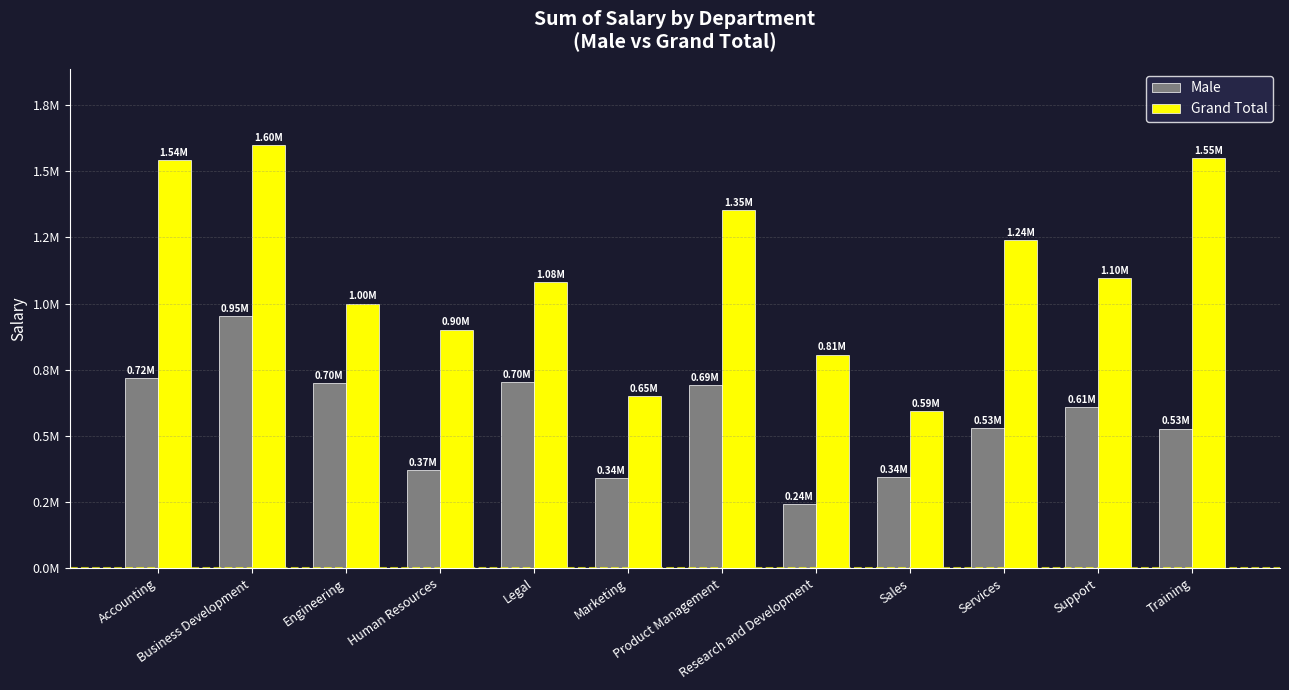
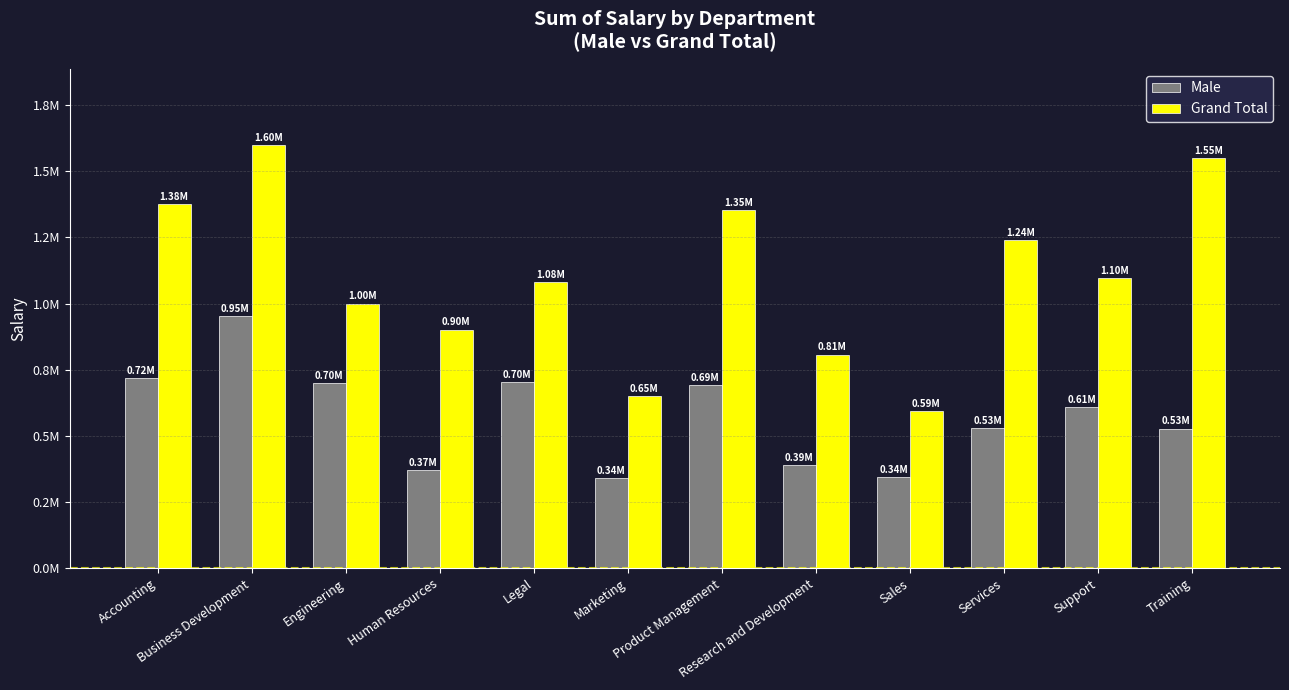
Grand Total, Accounting: 1.54M -> 1.38M
Male, Research and Development: 0.24M -> 0.39M
